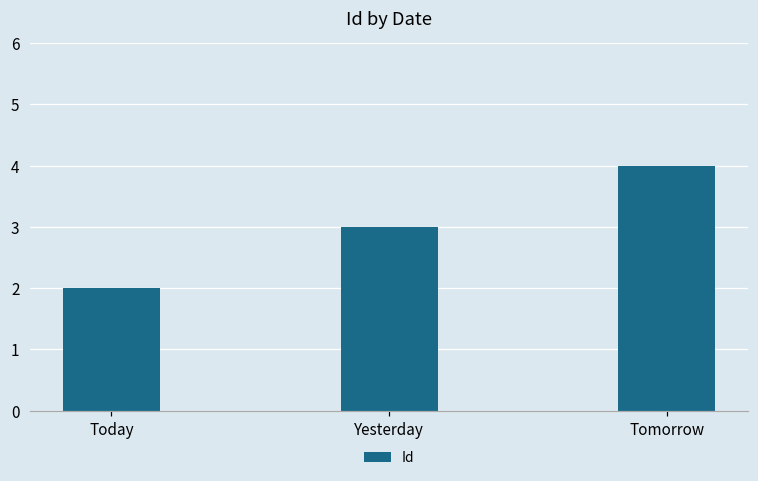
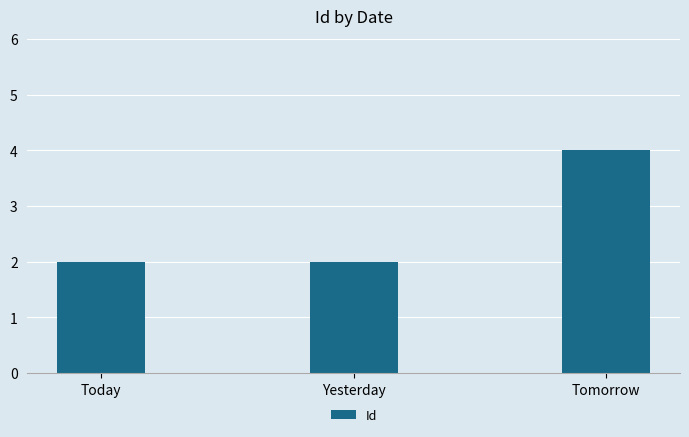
Yesterday: 3 -> 2
